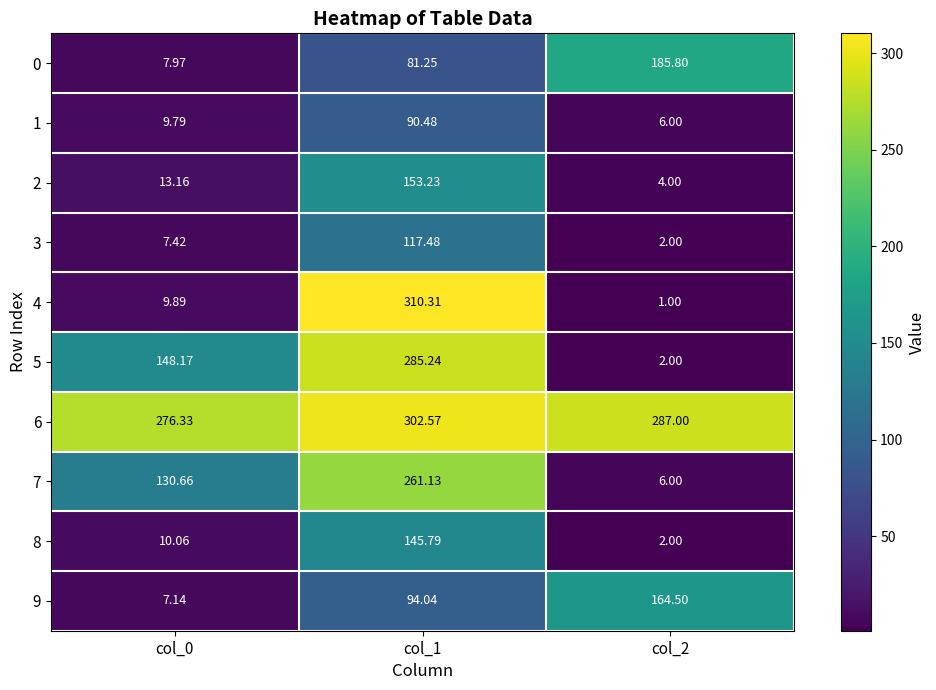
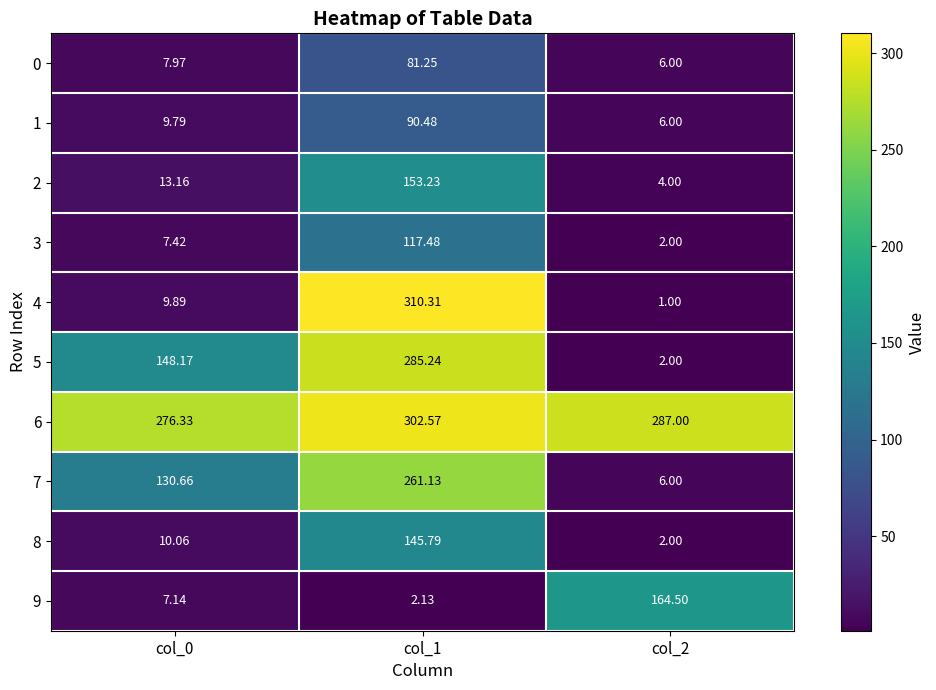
0, col_2: 185.80 -> 6.00
9, col_1: 94.04 -> 2.13
